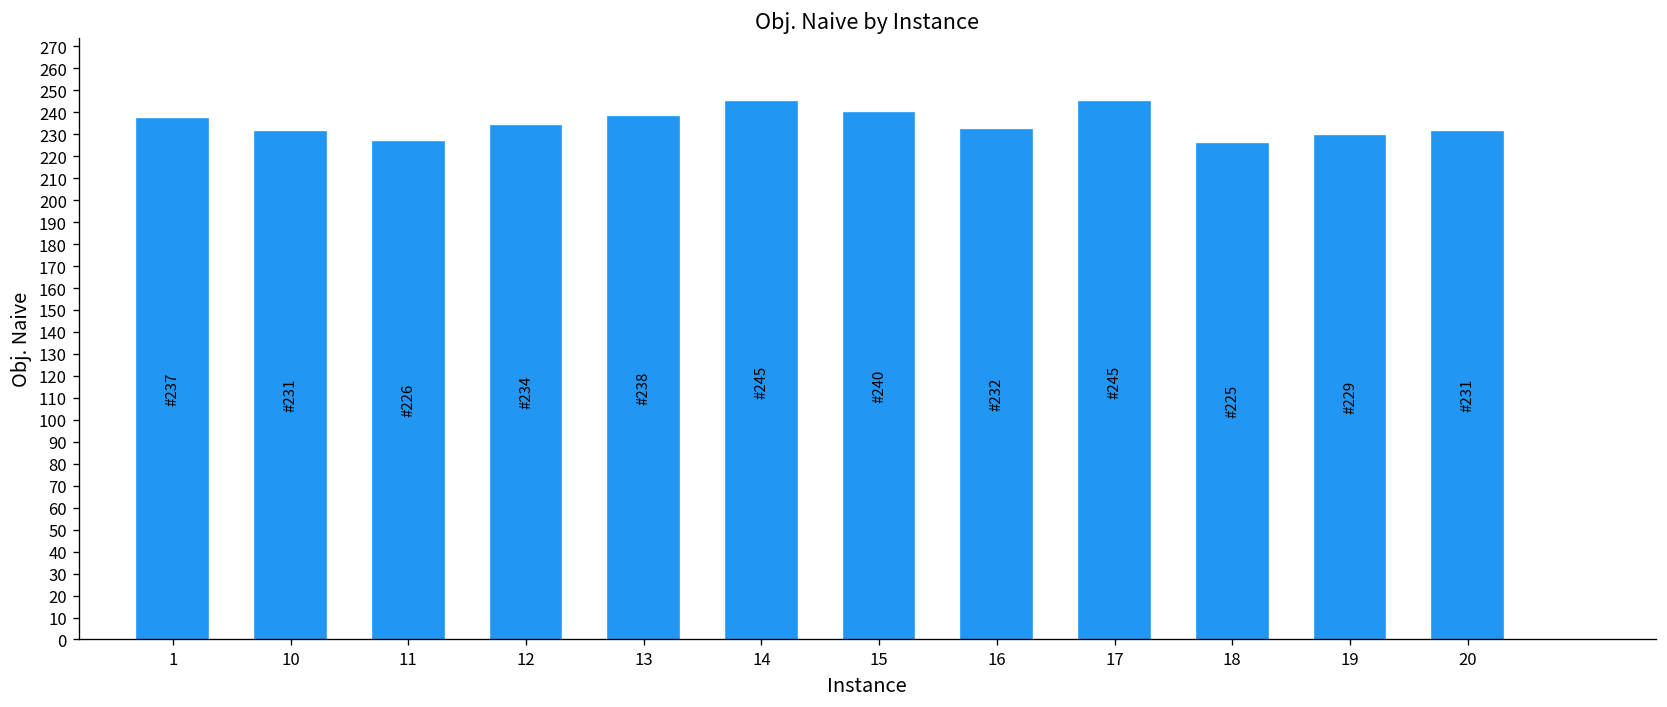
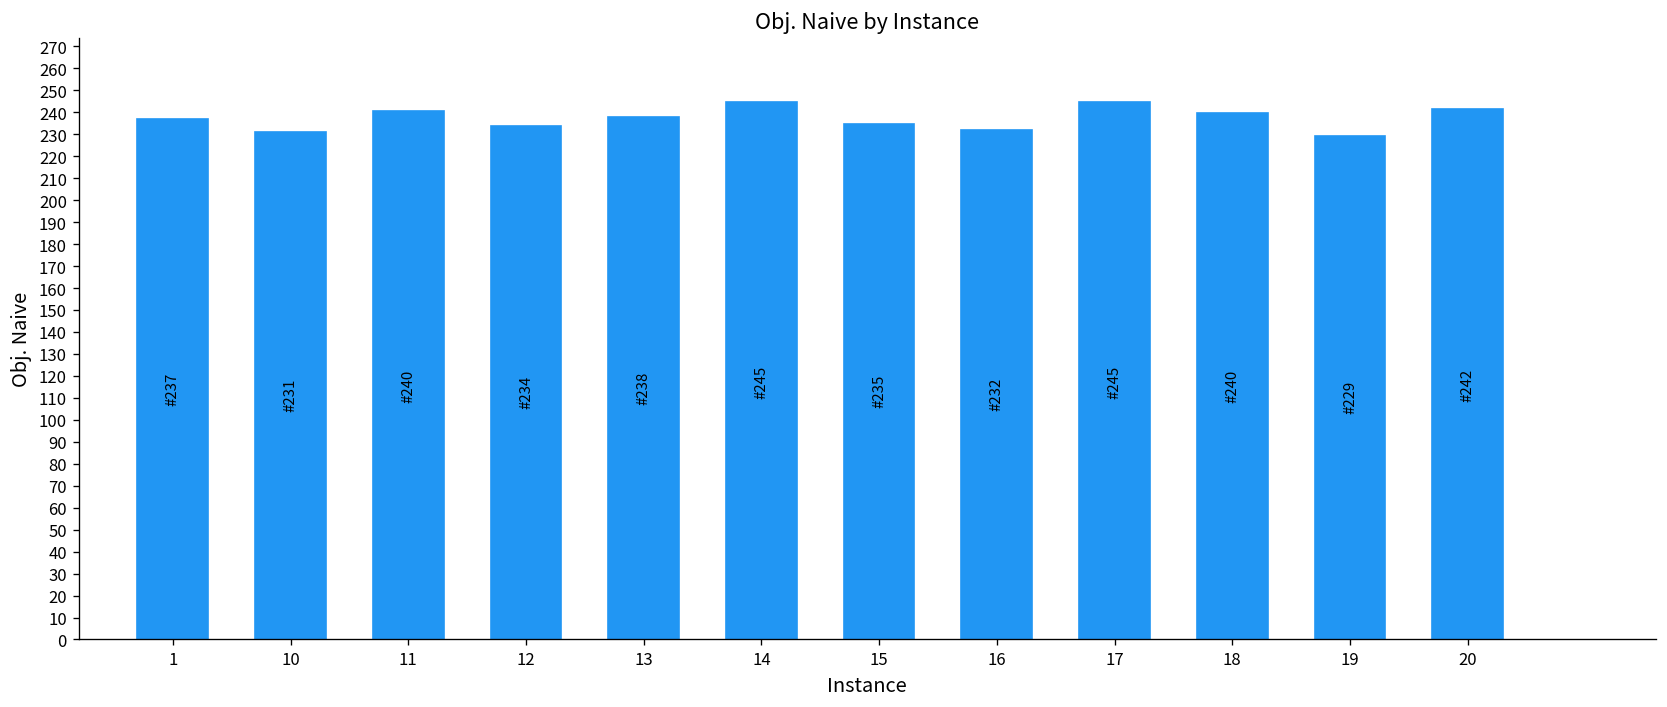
11: 226 -> 240
15: 240 -> 235
18: 225 -> 240
20: 231 -> 242
